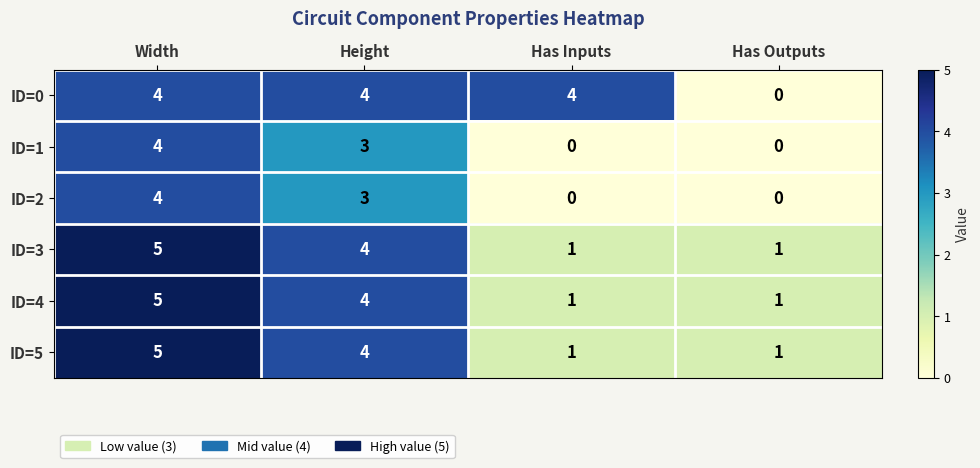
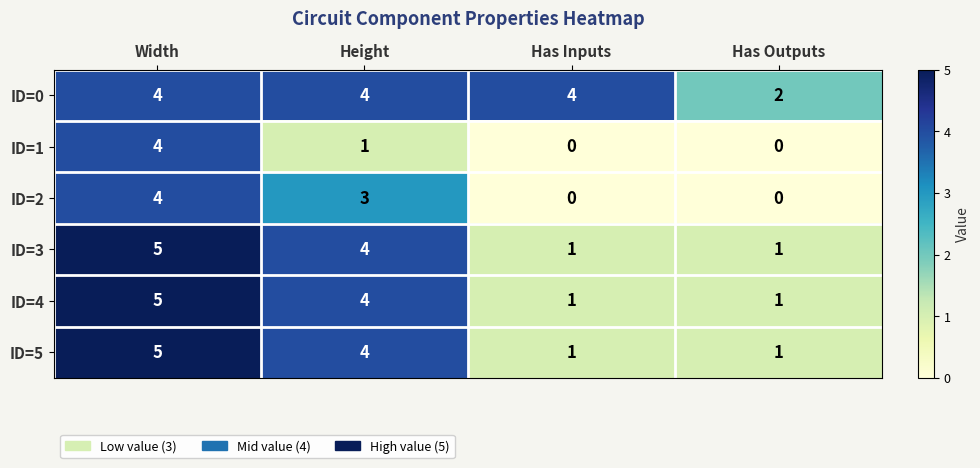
ID=0, Has Outputs: 0 -> 2
ID=1, Height: 3 -> 1
